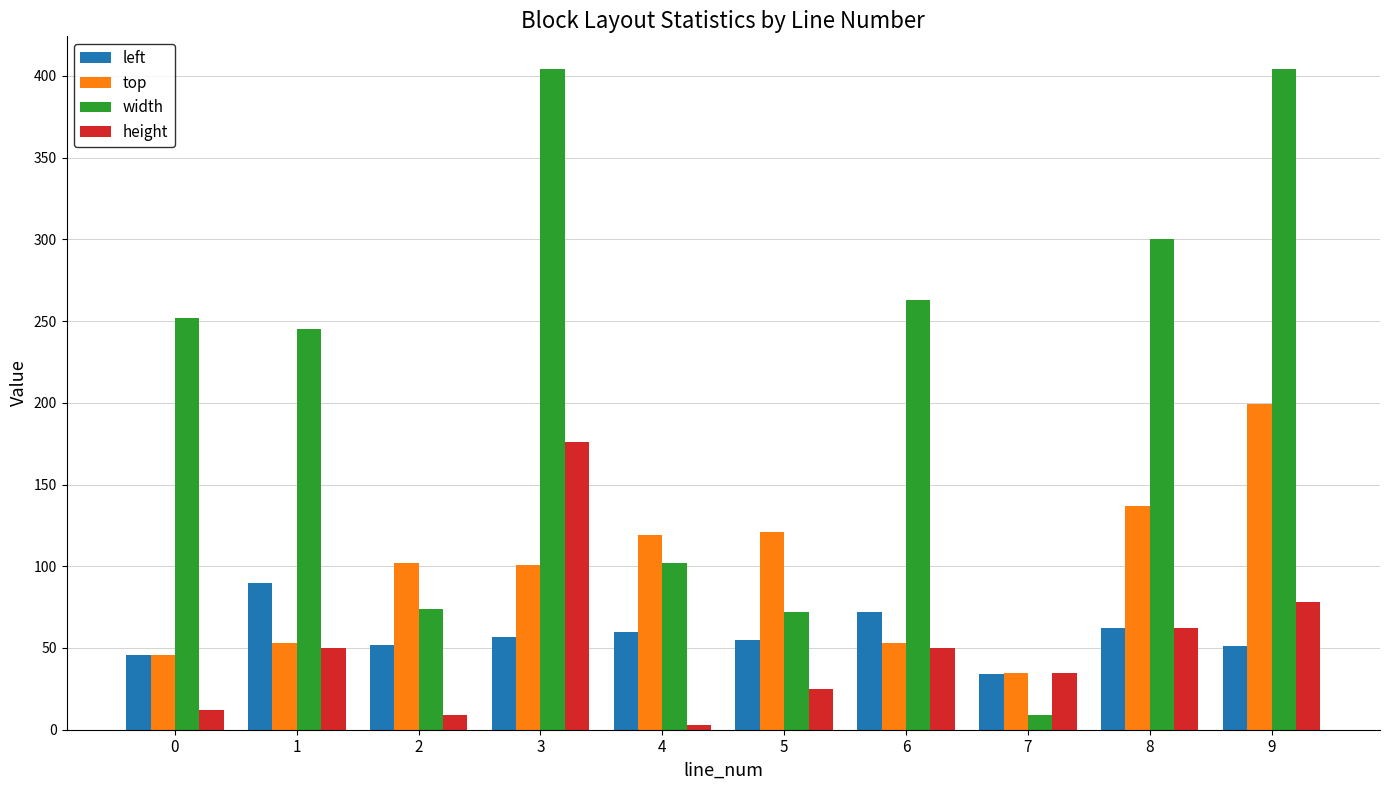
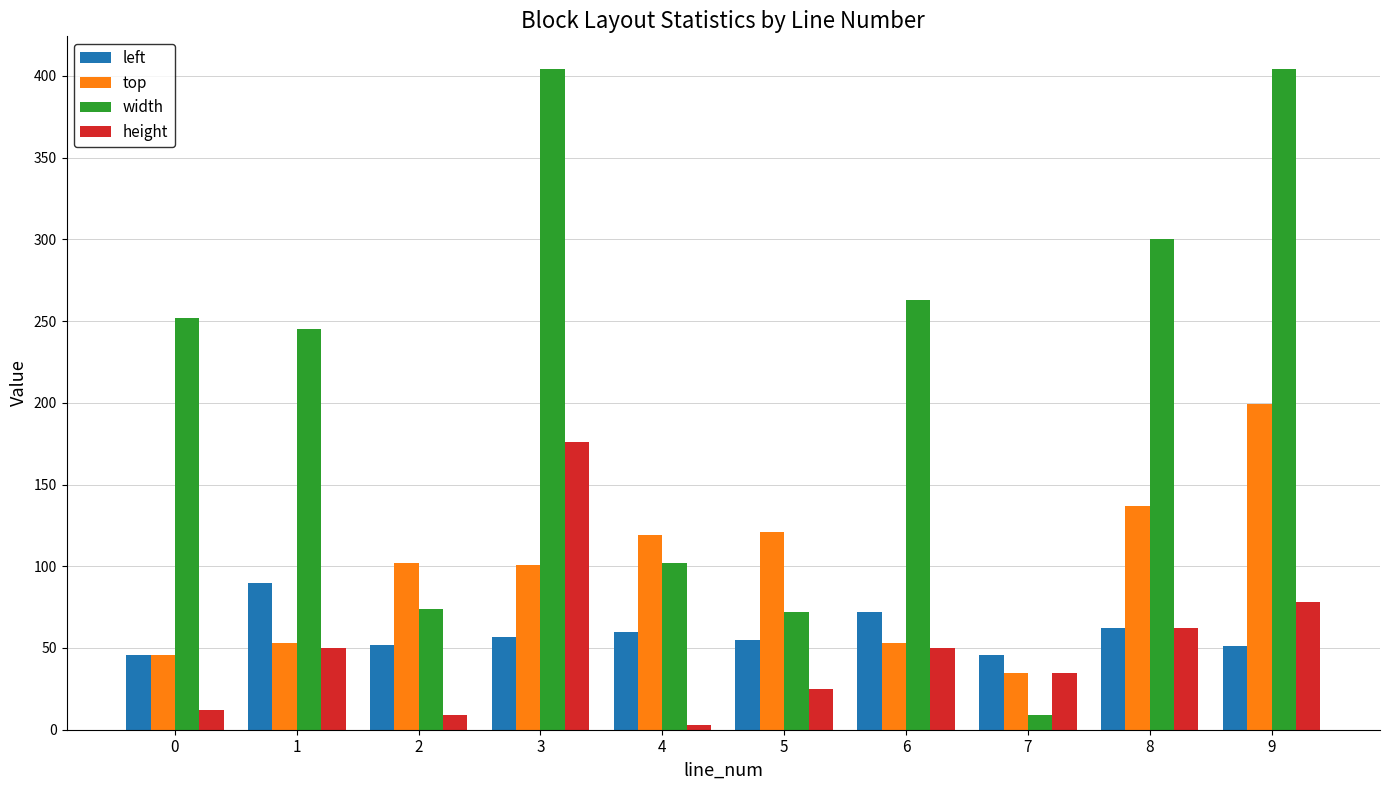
left, 7: 34 -> 46
